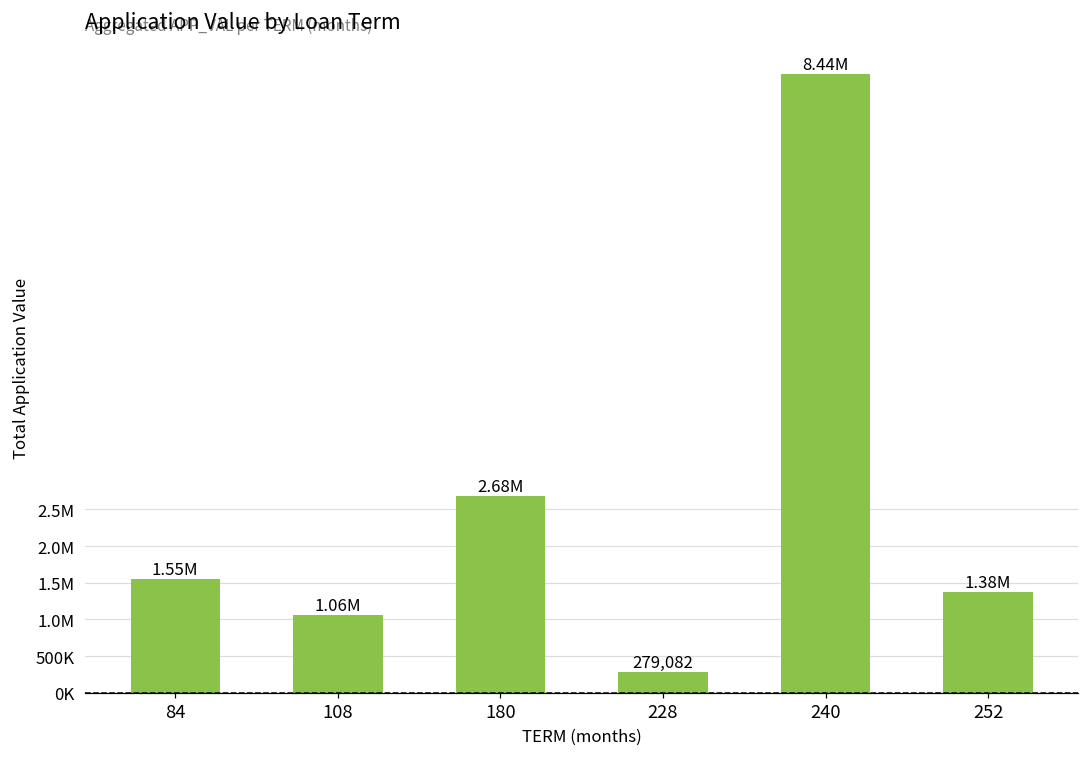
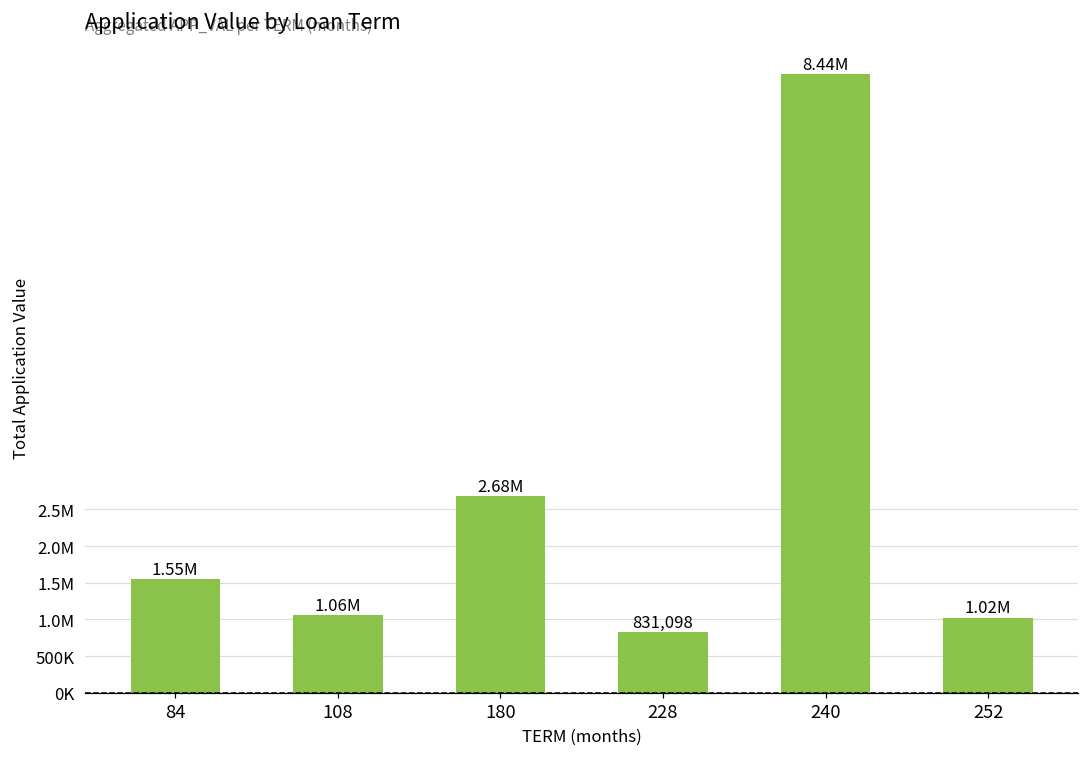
228: 279,082 -> 831,098
252: 1.38M -> 1.02M
